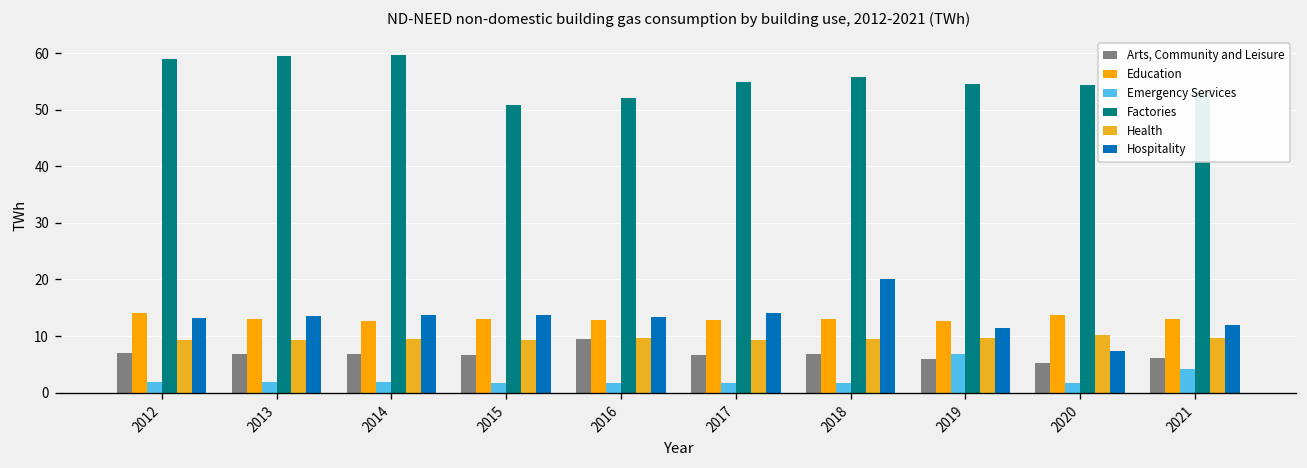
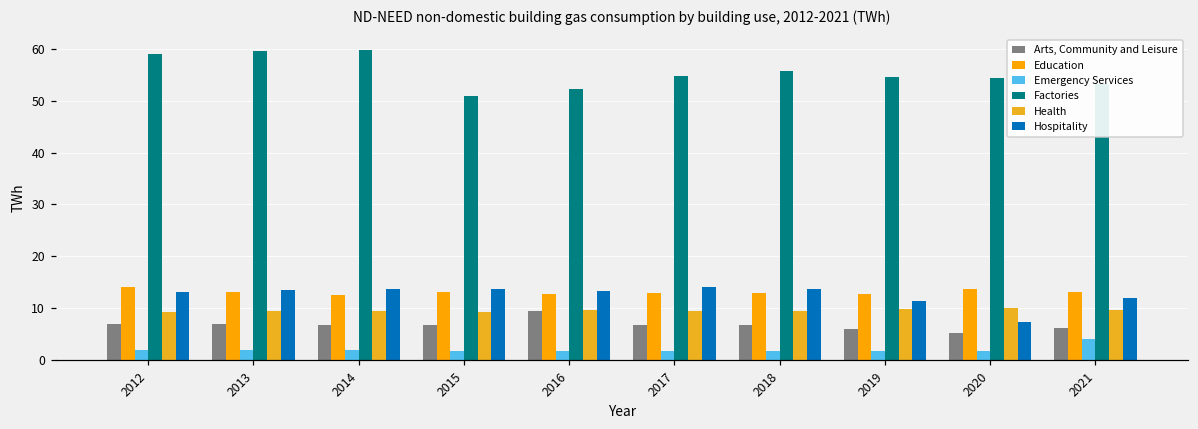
Hospitality, 2018: 20 -> 14
Emergency Services, 2019: 7 -> 2
